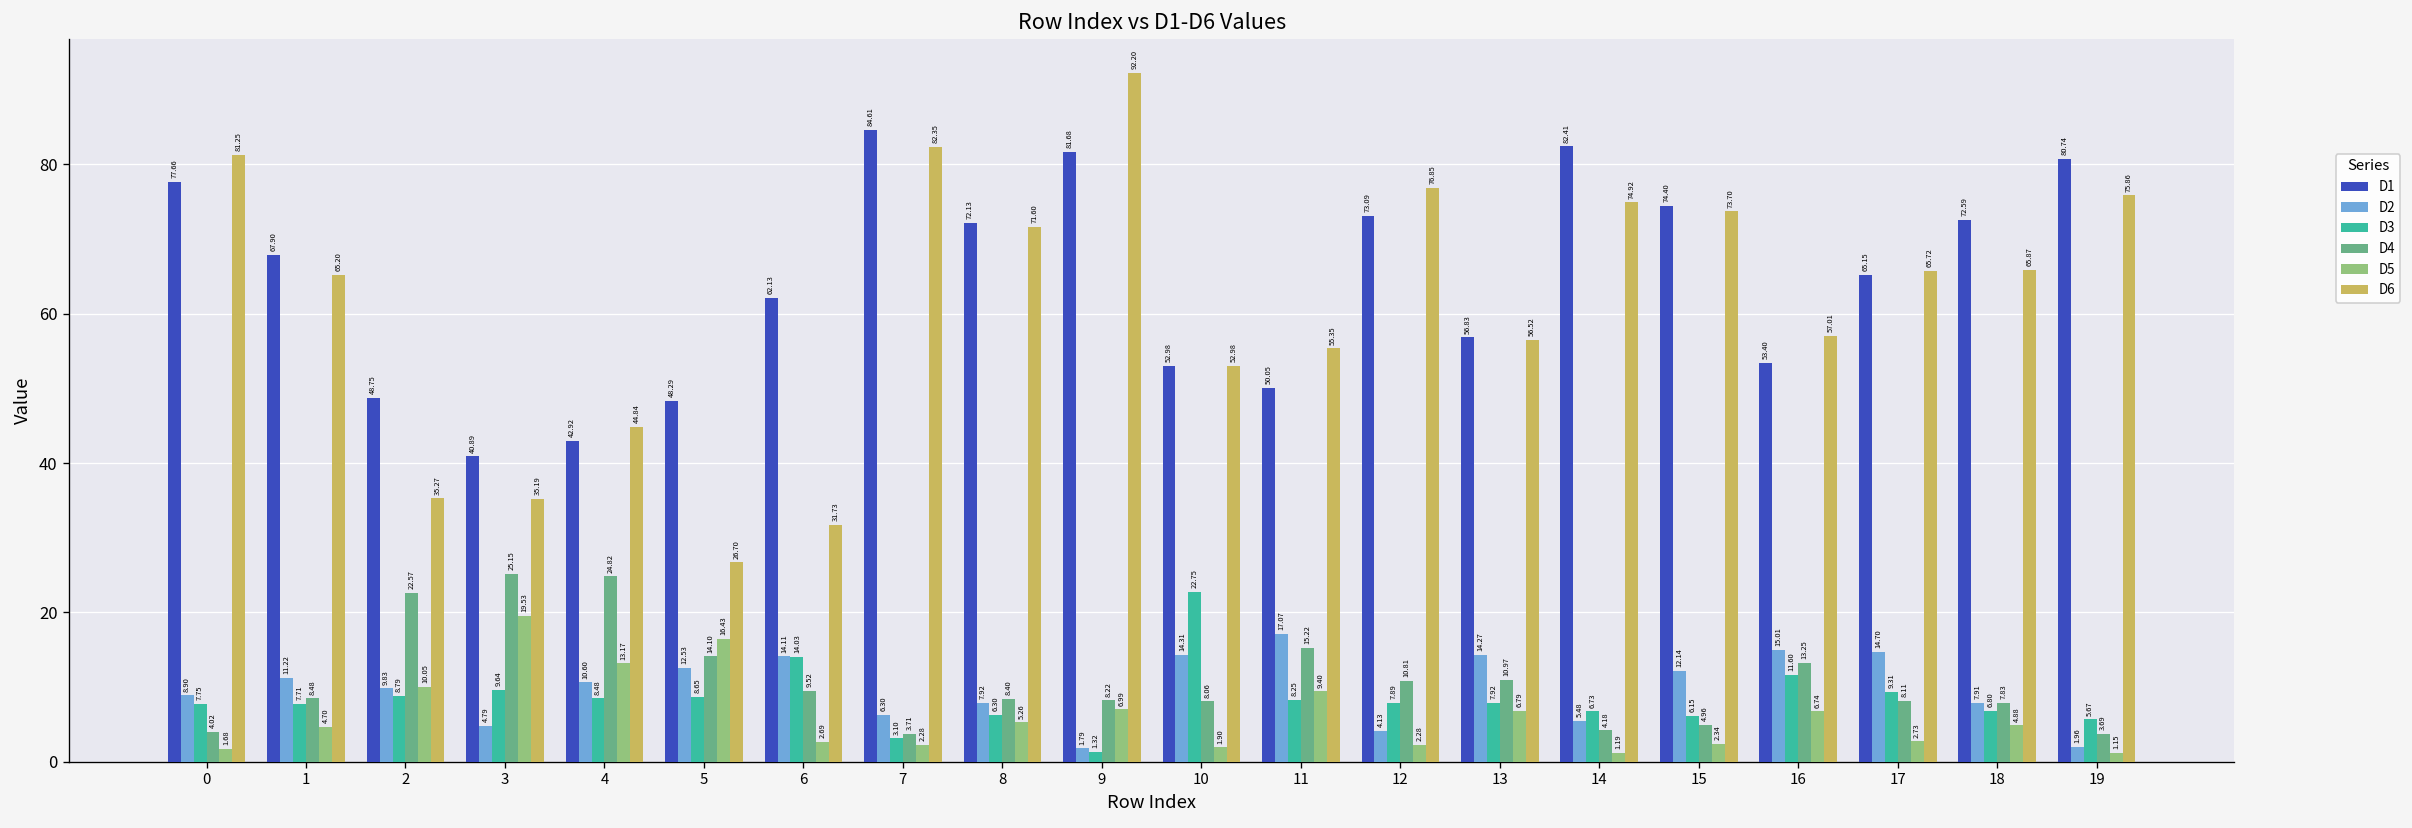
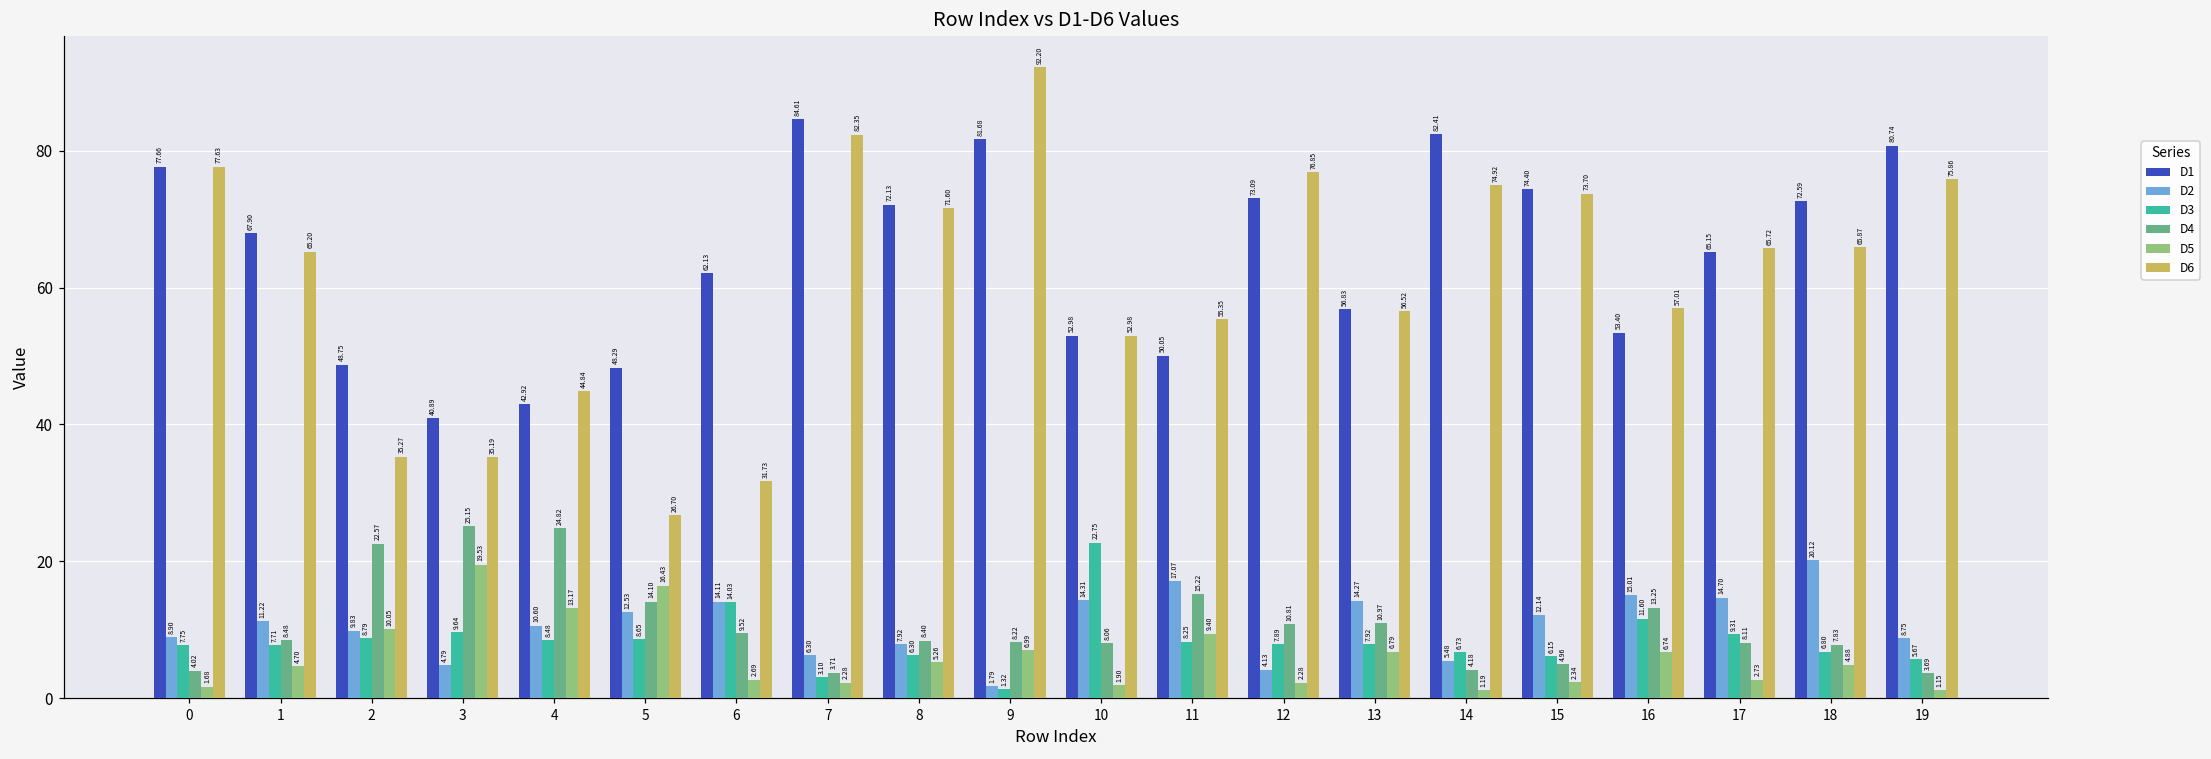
D6, 0: 81.25 -> 77.63
D2, 18: 7.91 -> 20.12
D2, 19: 1.96 -> 8.75
